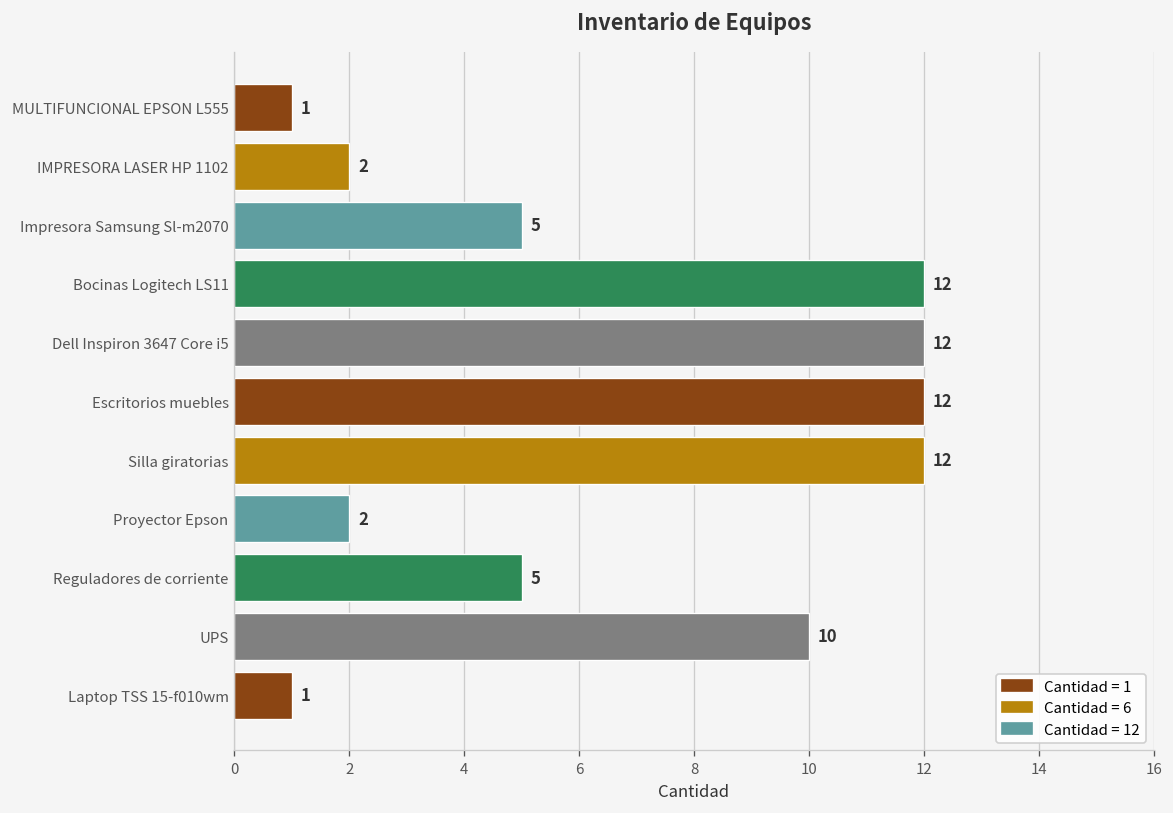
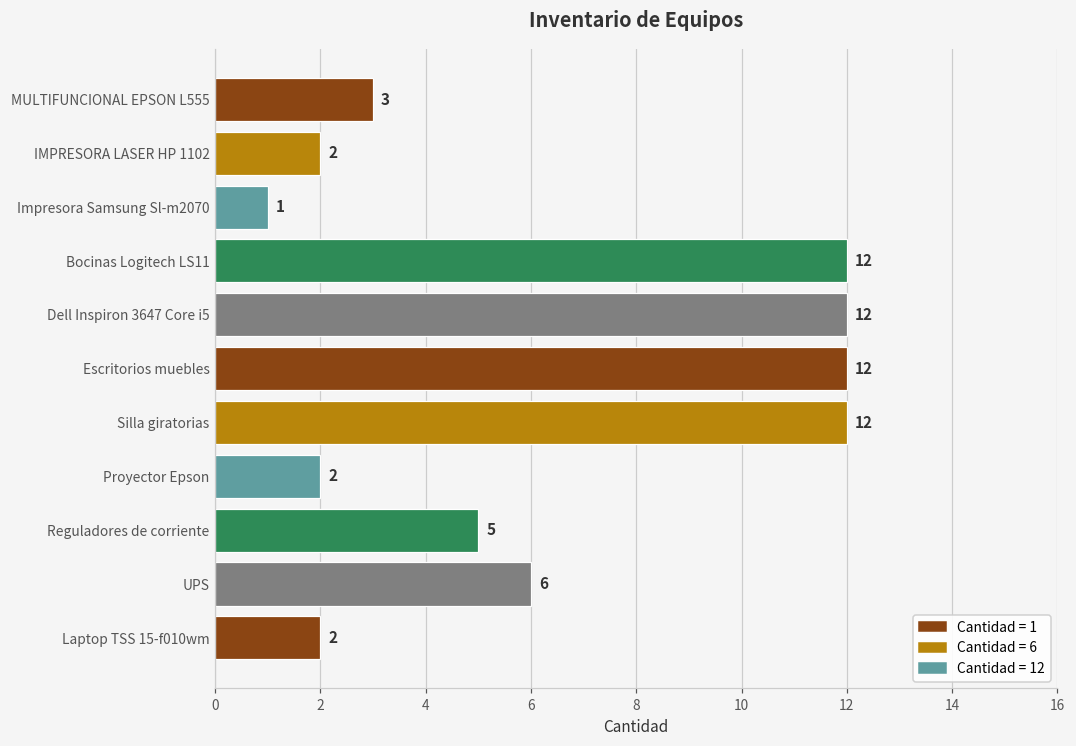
MULTIFUNCIONAL EPSON L555: 1 -> 3
Impresora Samsung Sl-m2070: 5 -> 1
UPS: 10 -> 6
Laptop TSS 15-f010wm: 1 -> 2
